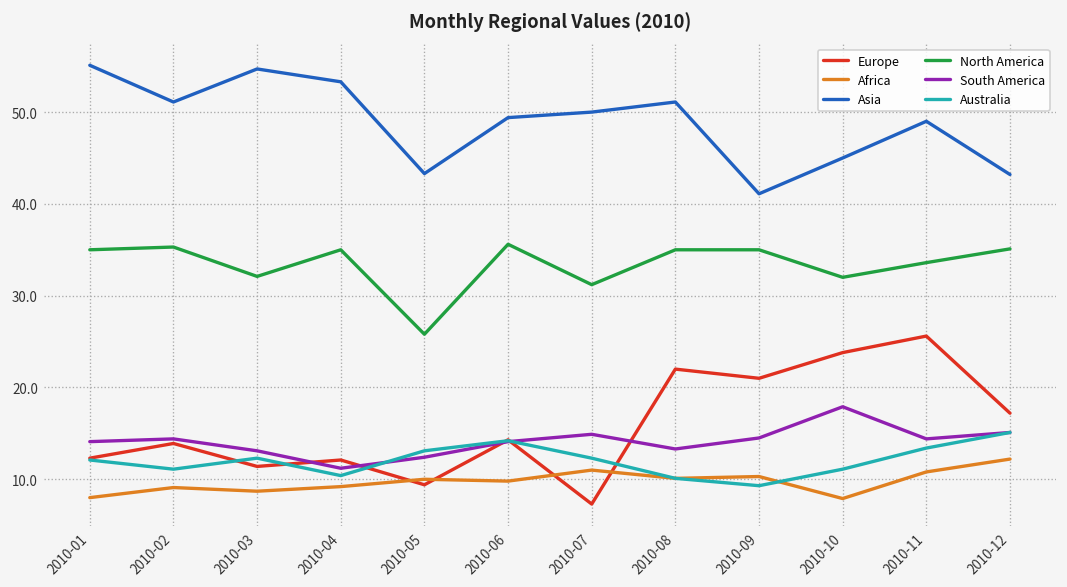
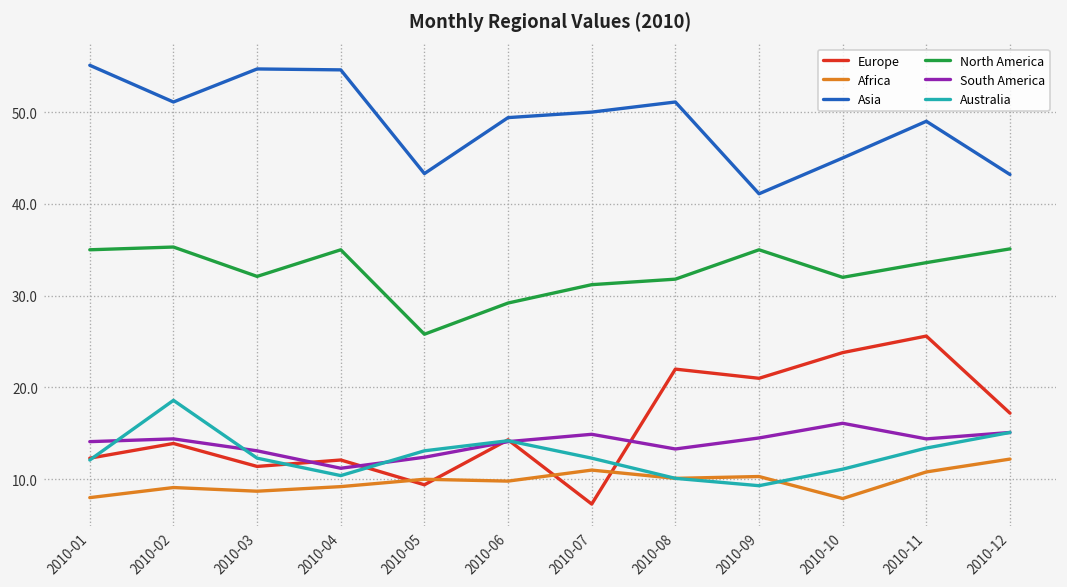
Australia, 2010-02: 11 -> 19
Asia, 2010-04: 53 -> 55
North America, 2010-06: 36 -> 29
North America, 2010-08: 35 -> 32
South America, 2010-10: 18 -> 16
